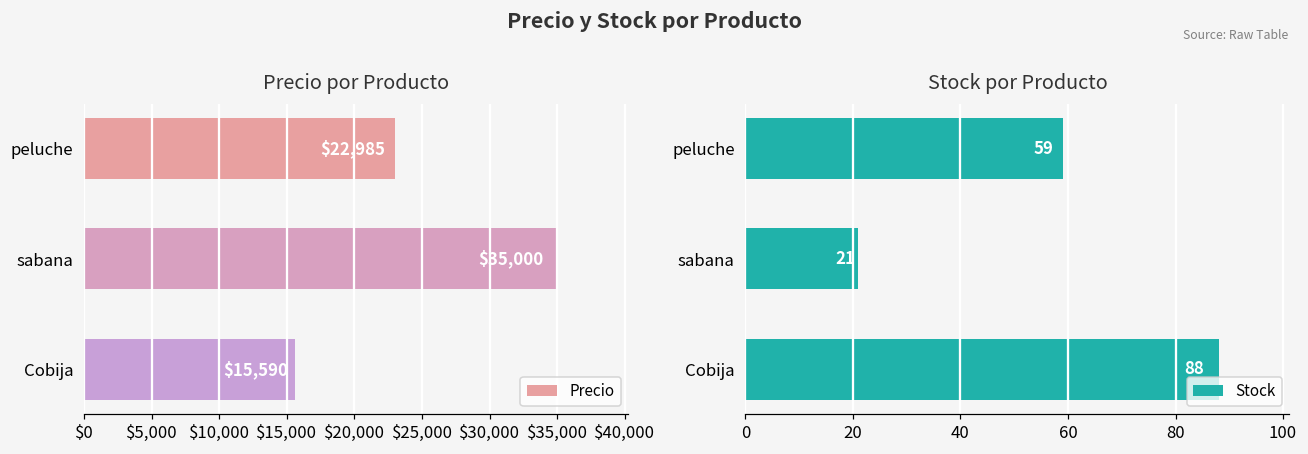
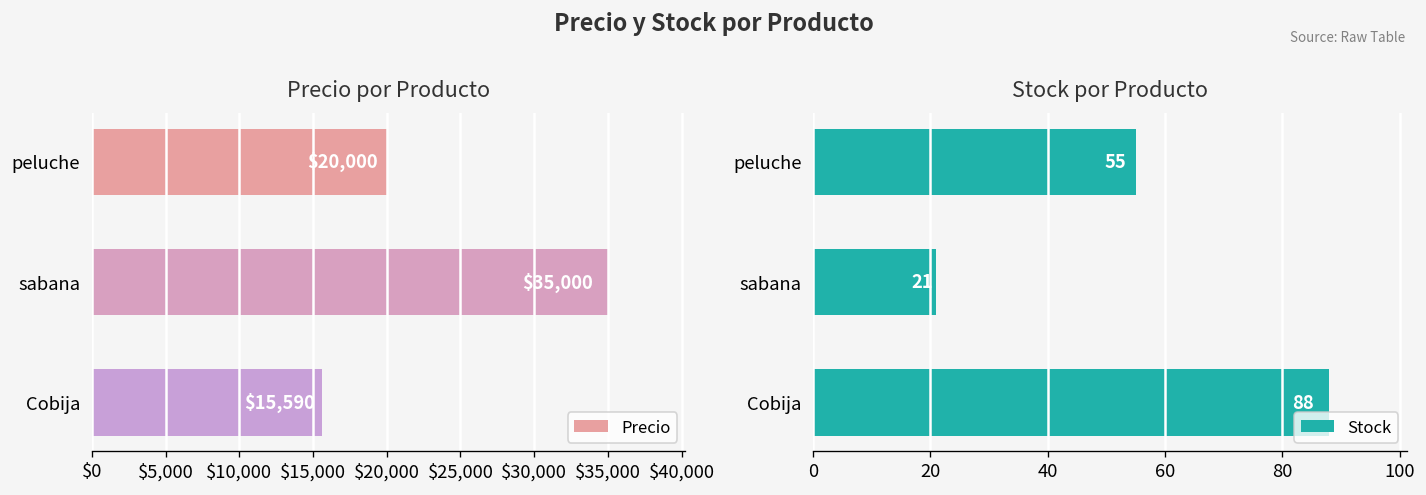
Precio por Producto, peluche: $22,985 -> $20,000
Stock por Producto, peluche: 59 -> 55
